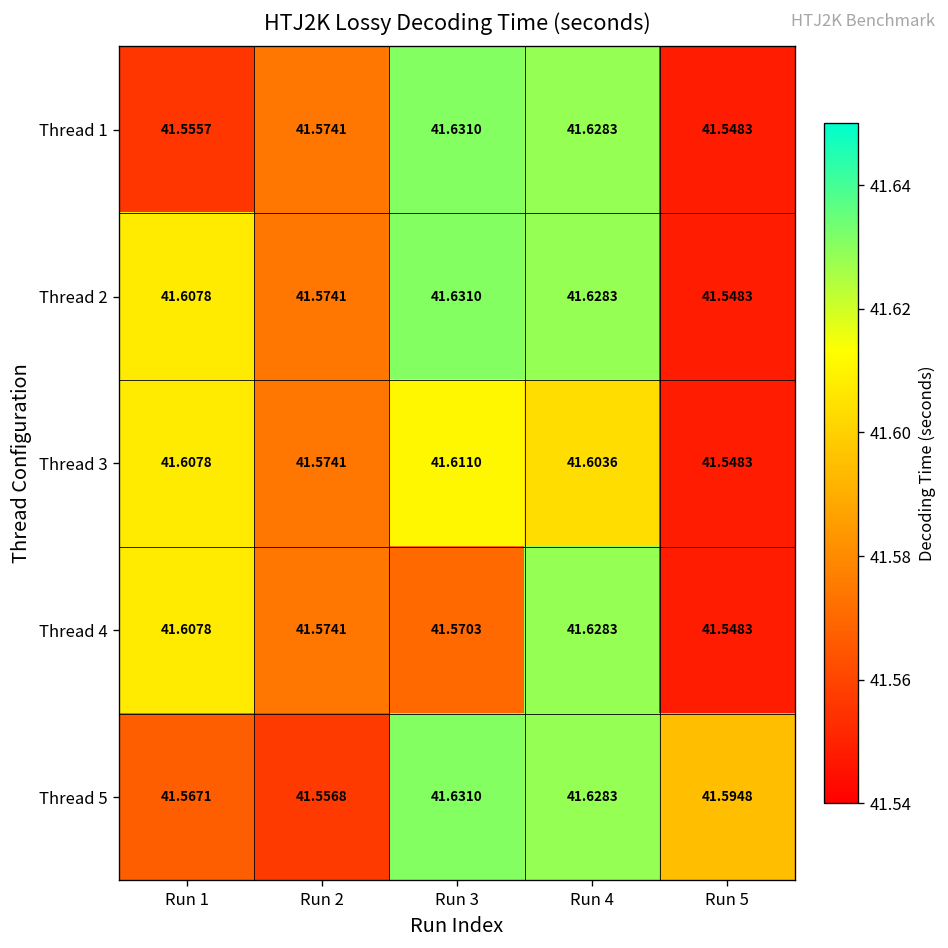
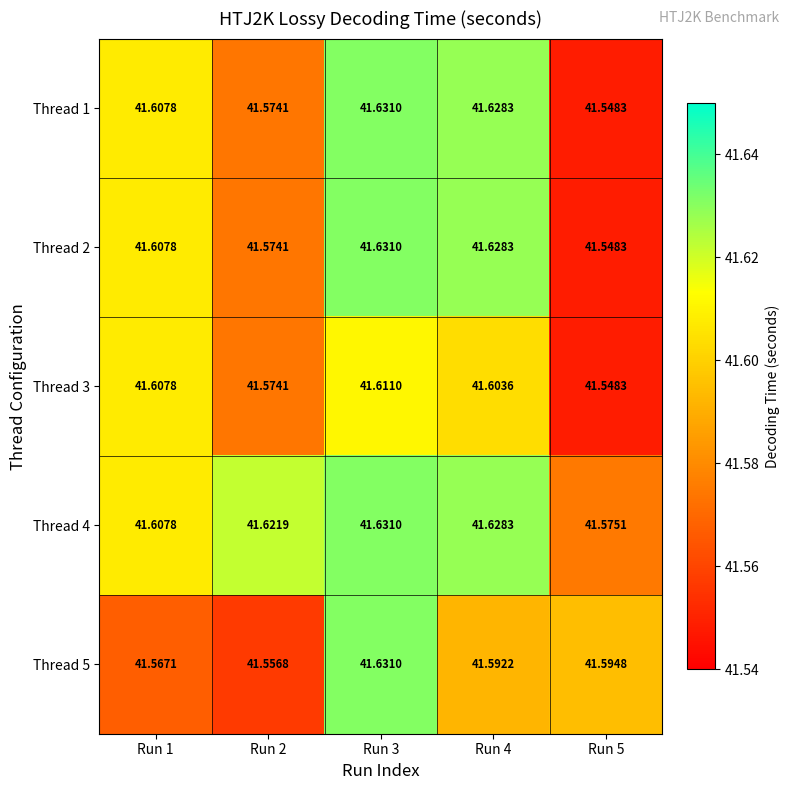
Thread 1, Run 1: 41.5557 -> 41.6078
Thread 4, Run 2: 41.5741 -> 41.6219
Thread 4, Run 3: 41.5703 -> 41.6310
Thread 4, Run 5: 41.5483 -> 41.5751
Thread 5, Run 4: 41.6283 -> 41.5922
